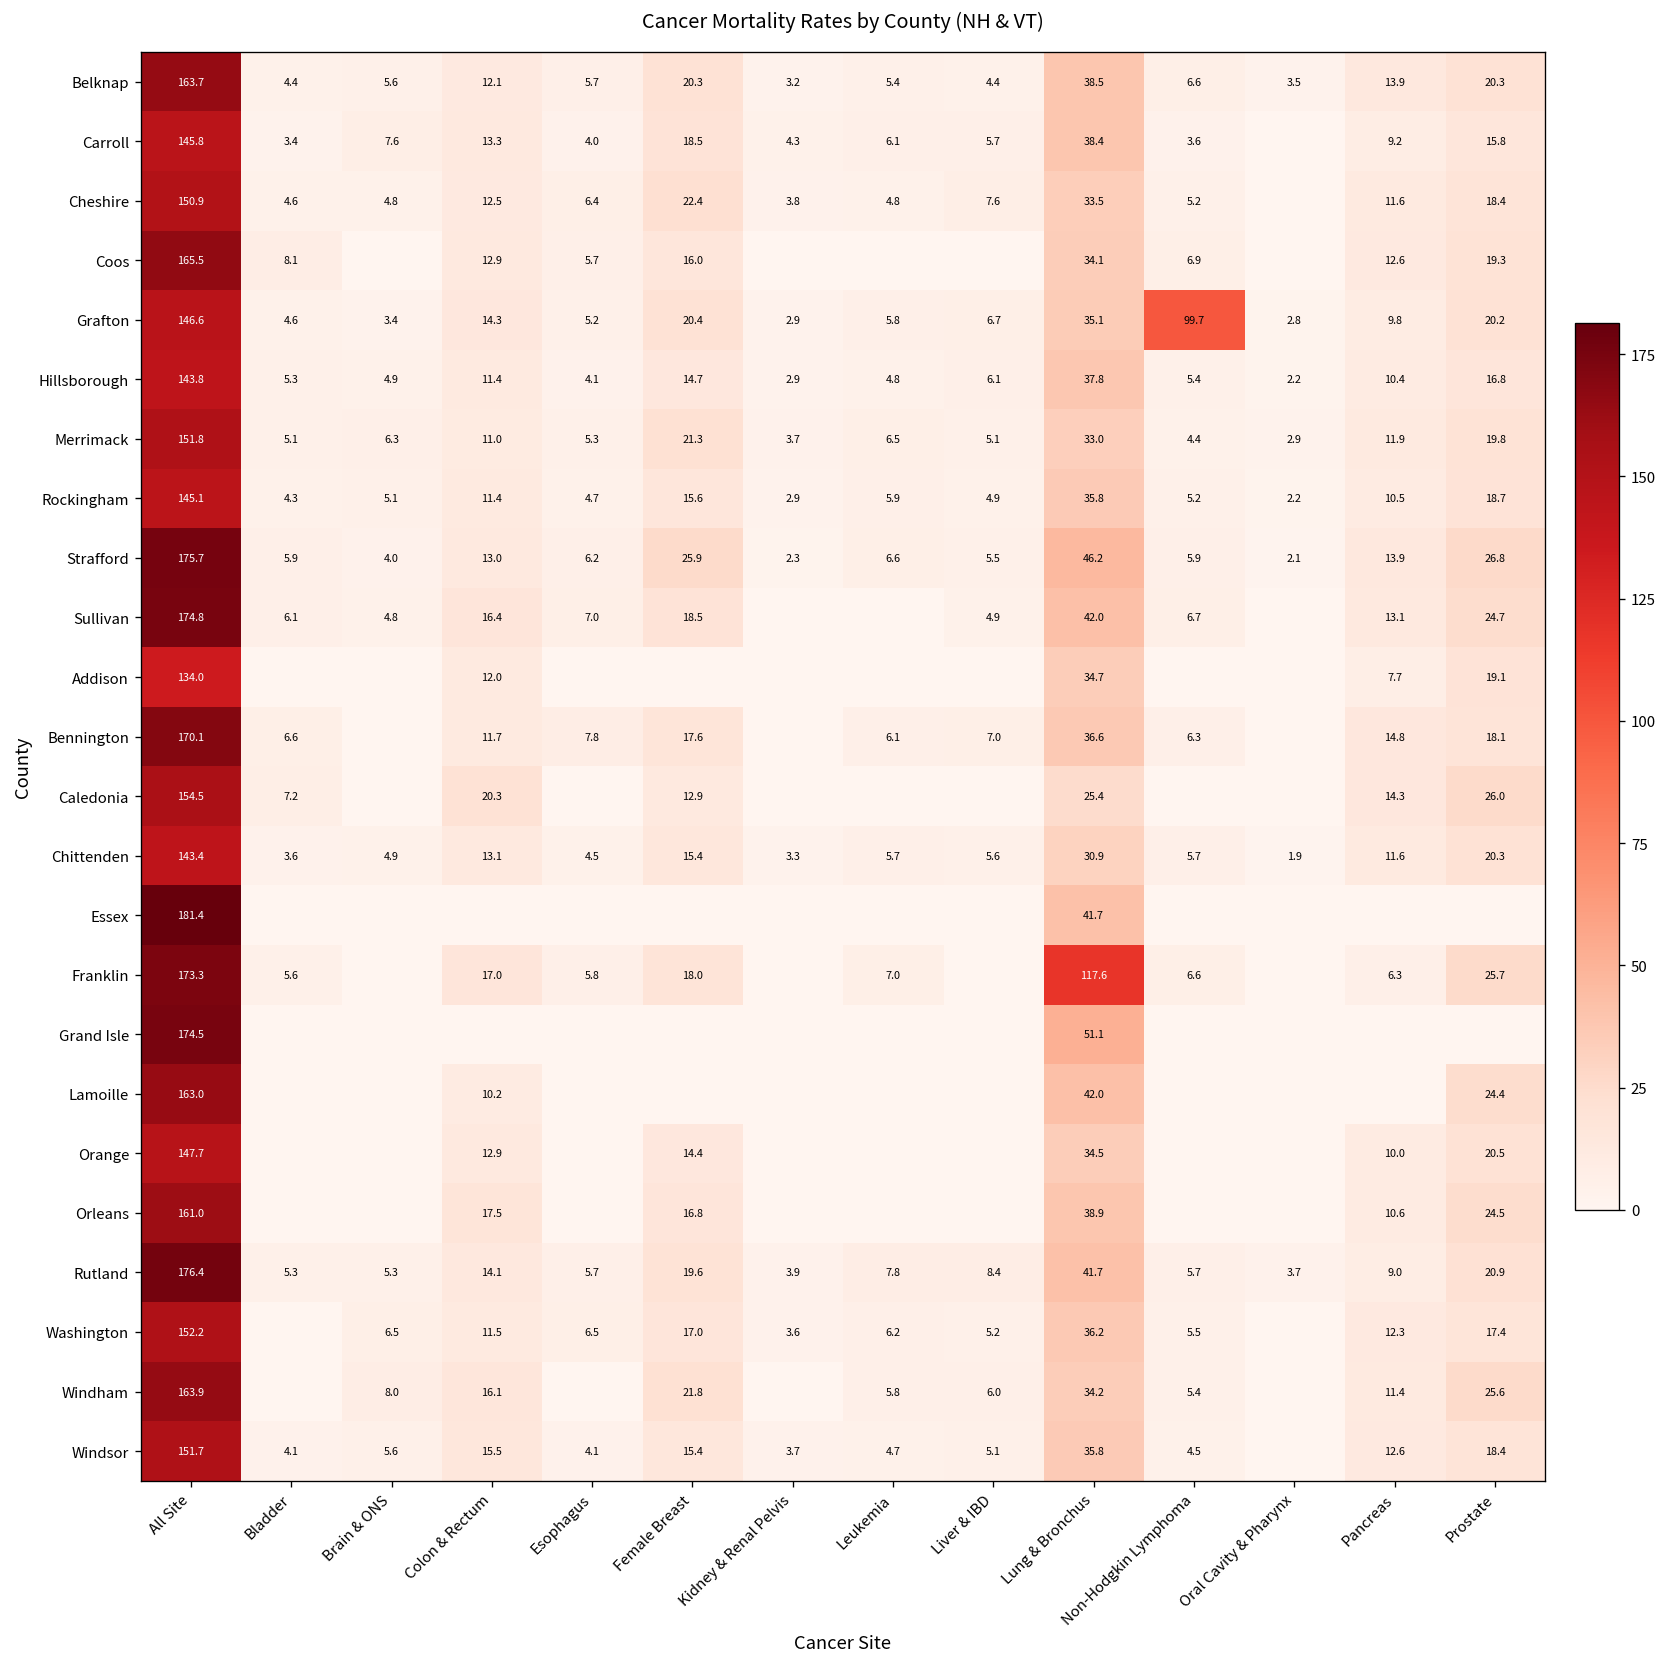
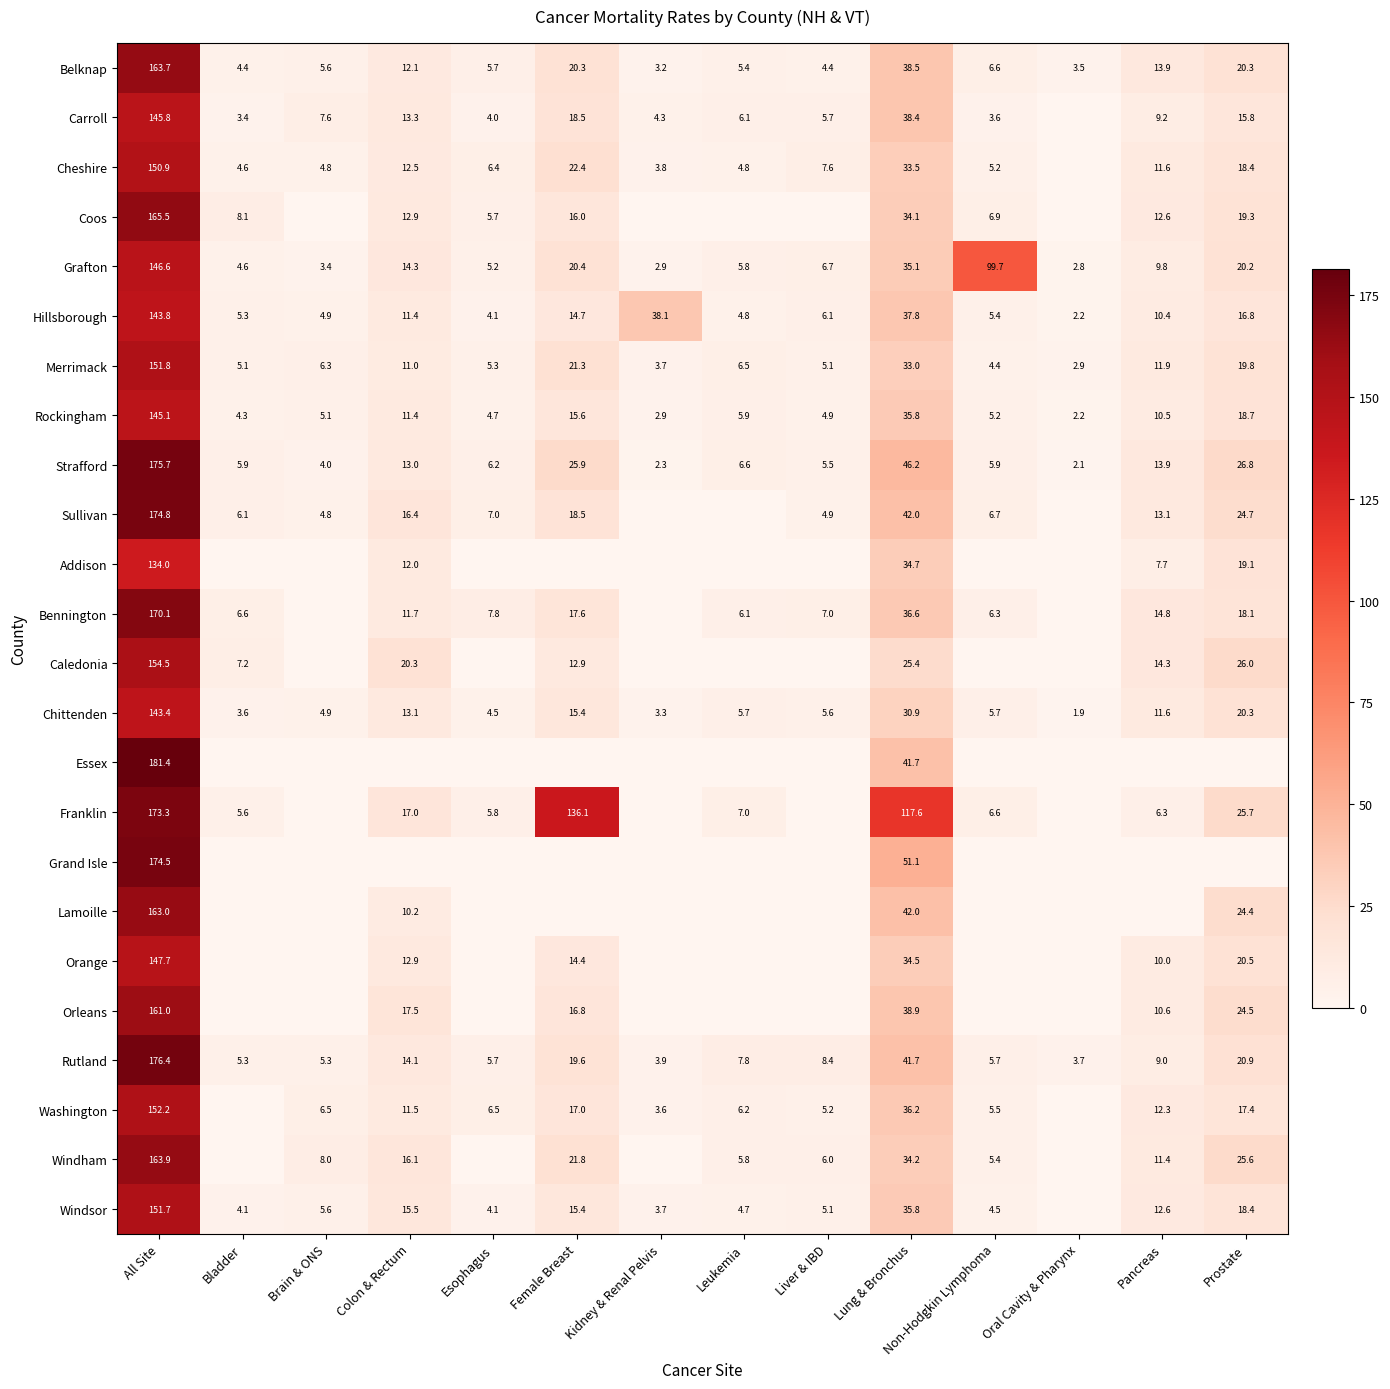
Hillsborough, Kidney & Renal Pelvis: 2.9 -> 38.1
Franklin, Female Breast: 18.0 -> 136.1
